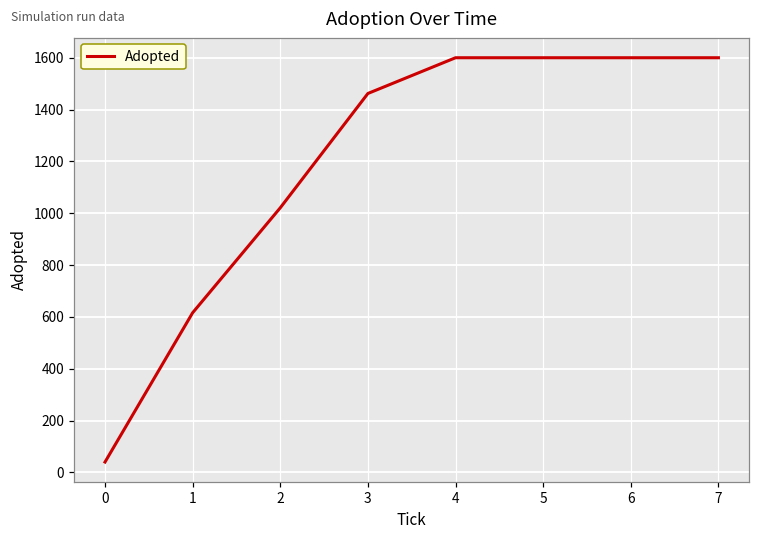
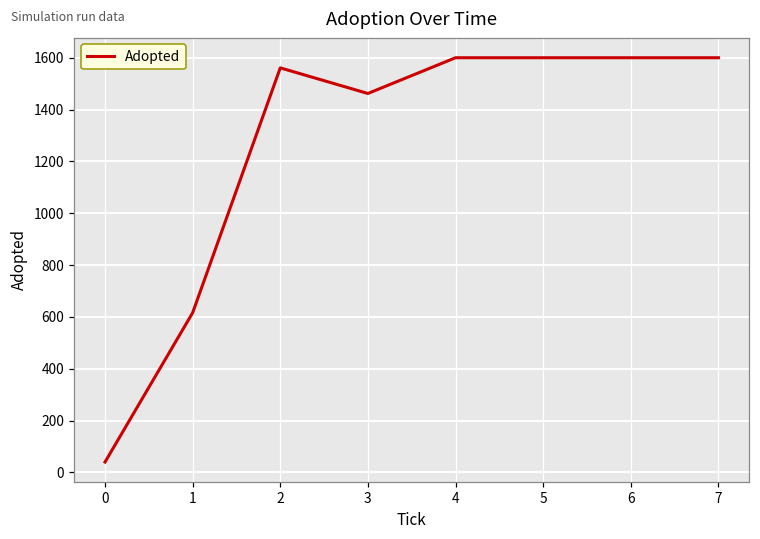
2: 1020 -> 1560
